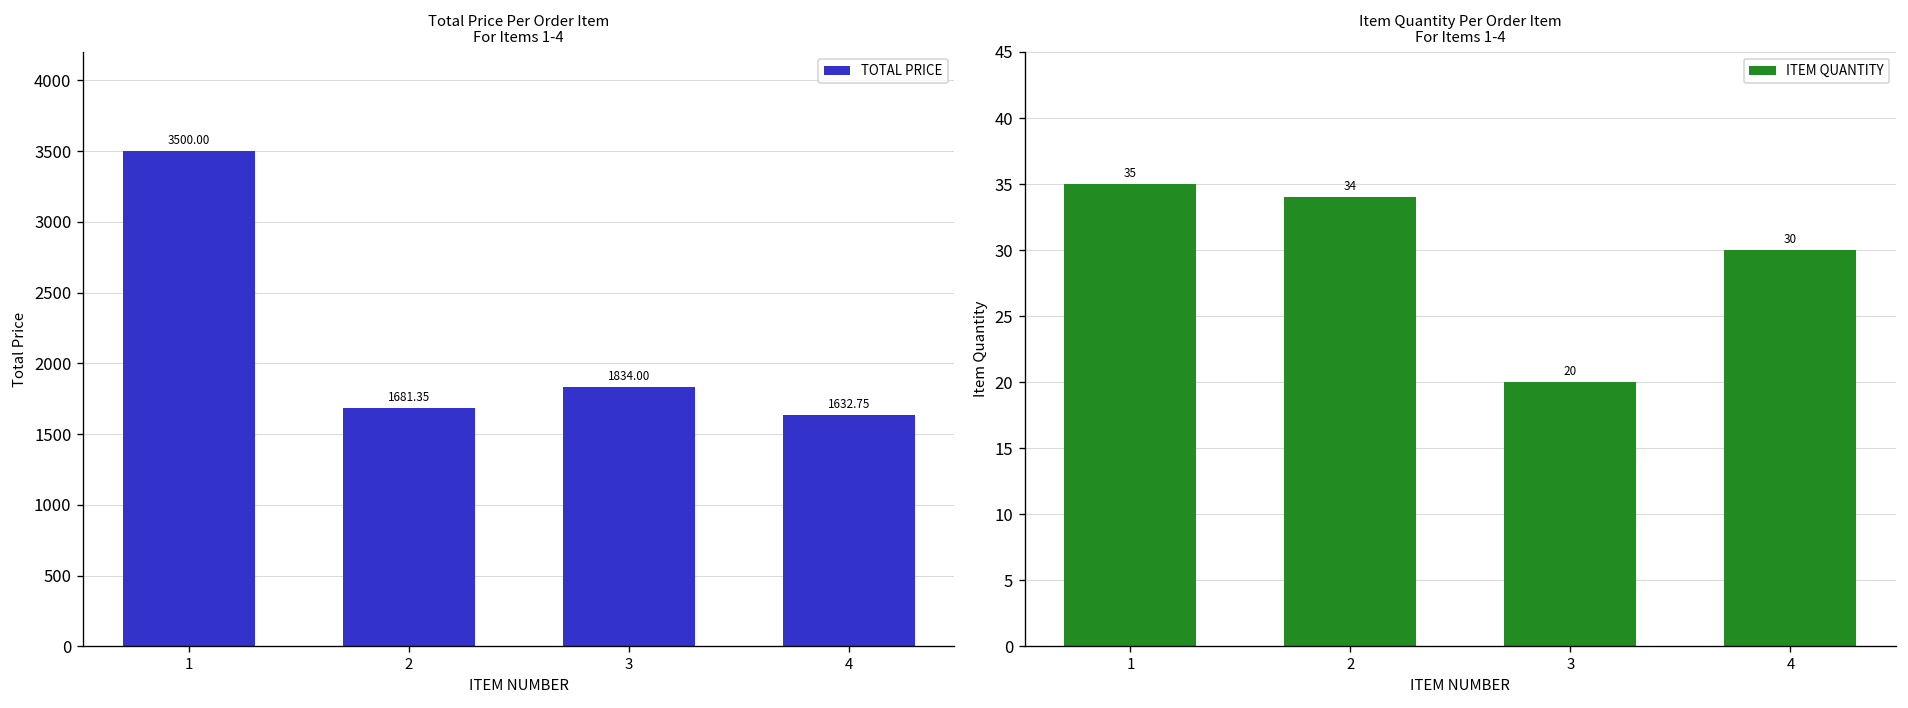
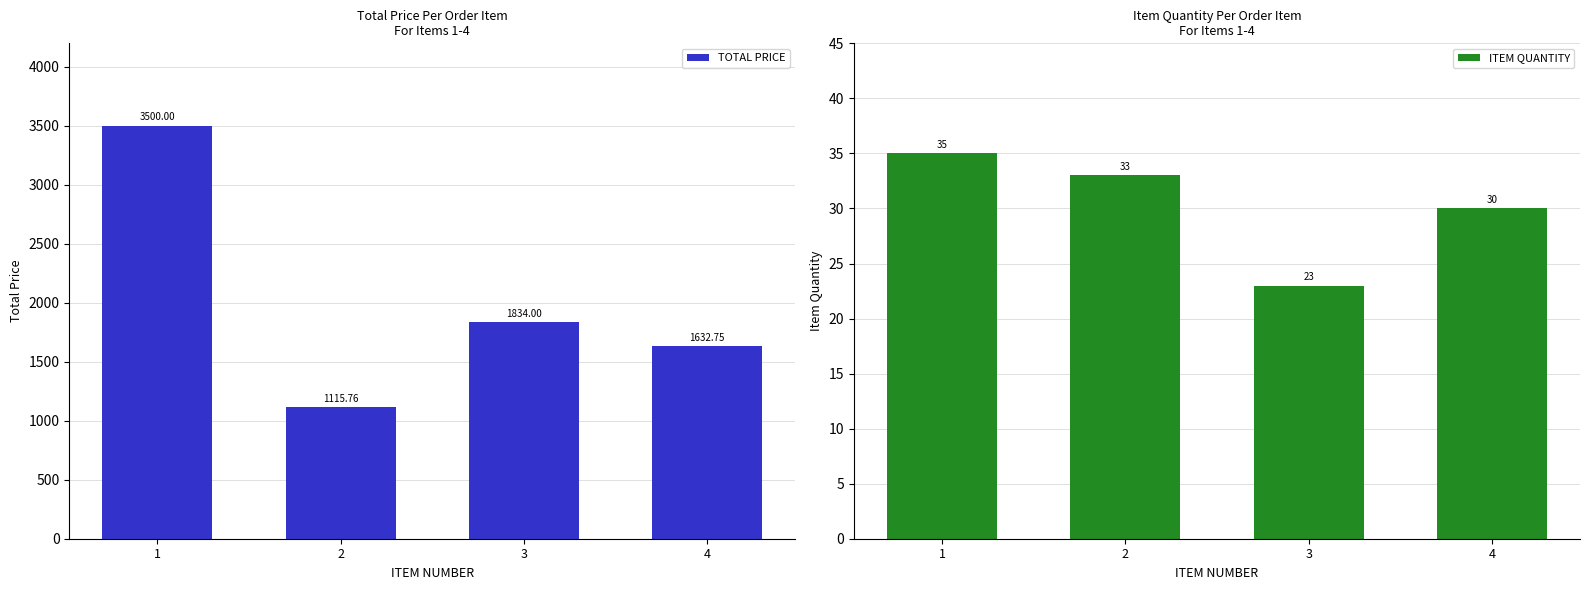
Total Price Per Order Item For Items 1-4, 2: 1681.35 -> 1115.76
Item Quantity Per Order Item For Items 1-4, 2: 34 -> 33
Item Quantity Per Order Item For Items 1-4, 3: 20 -> 23
